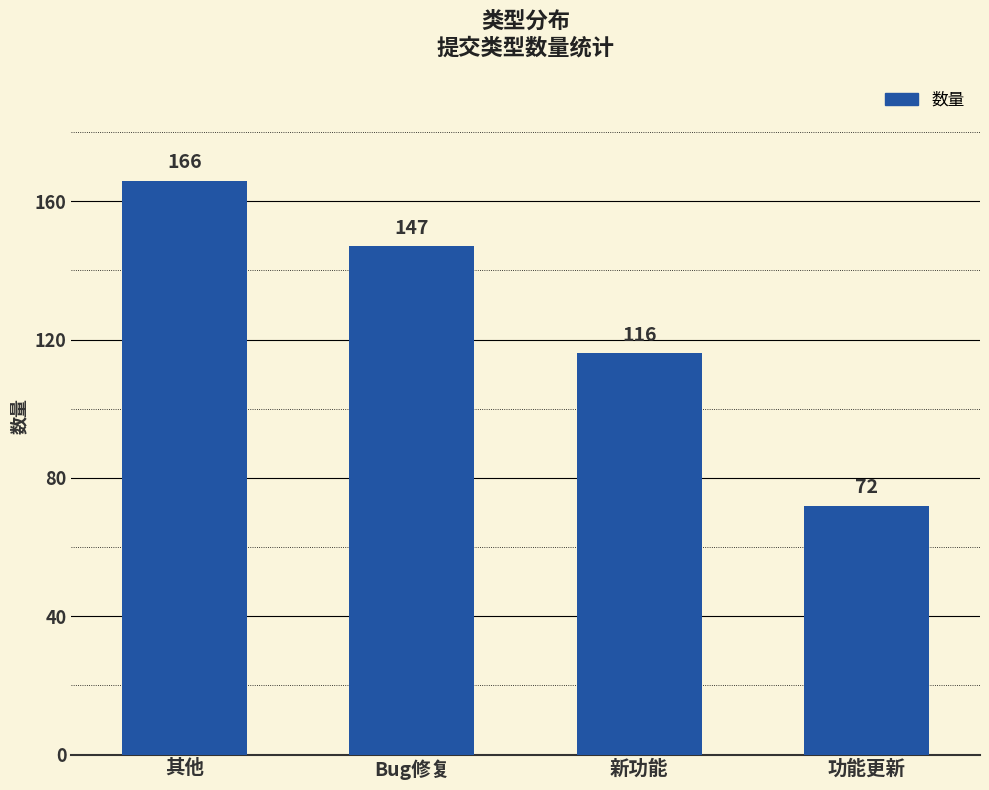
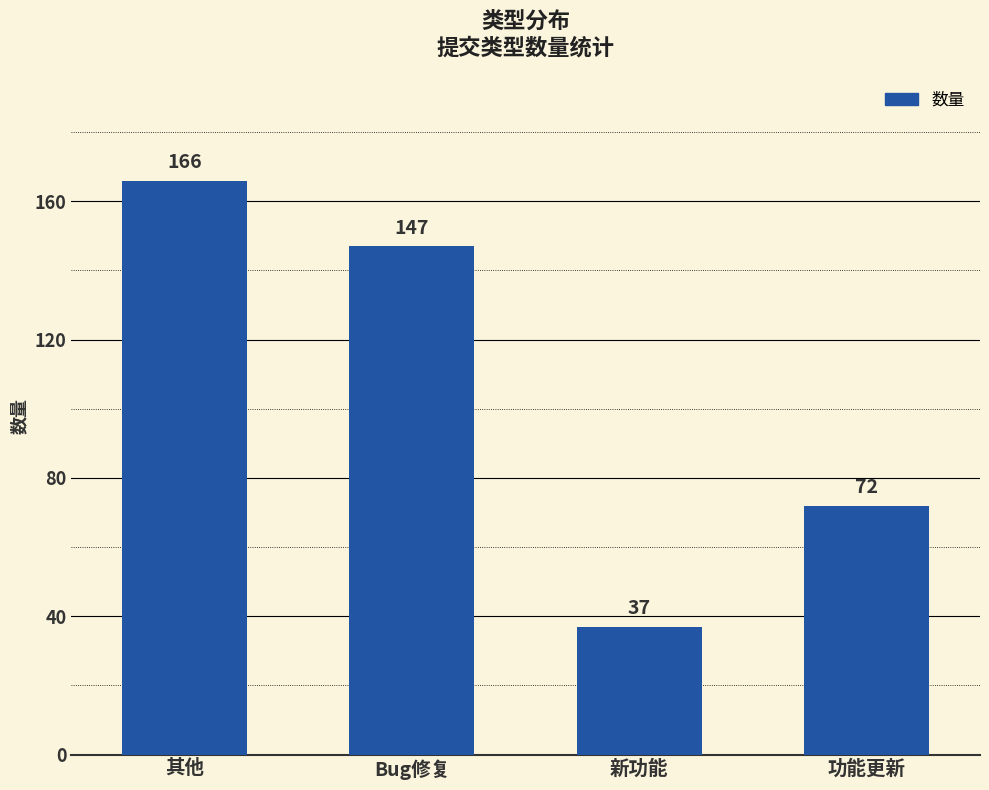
新功能: 116 -> 37
